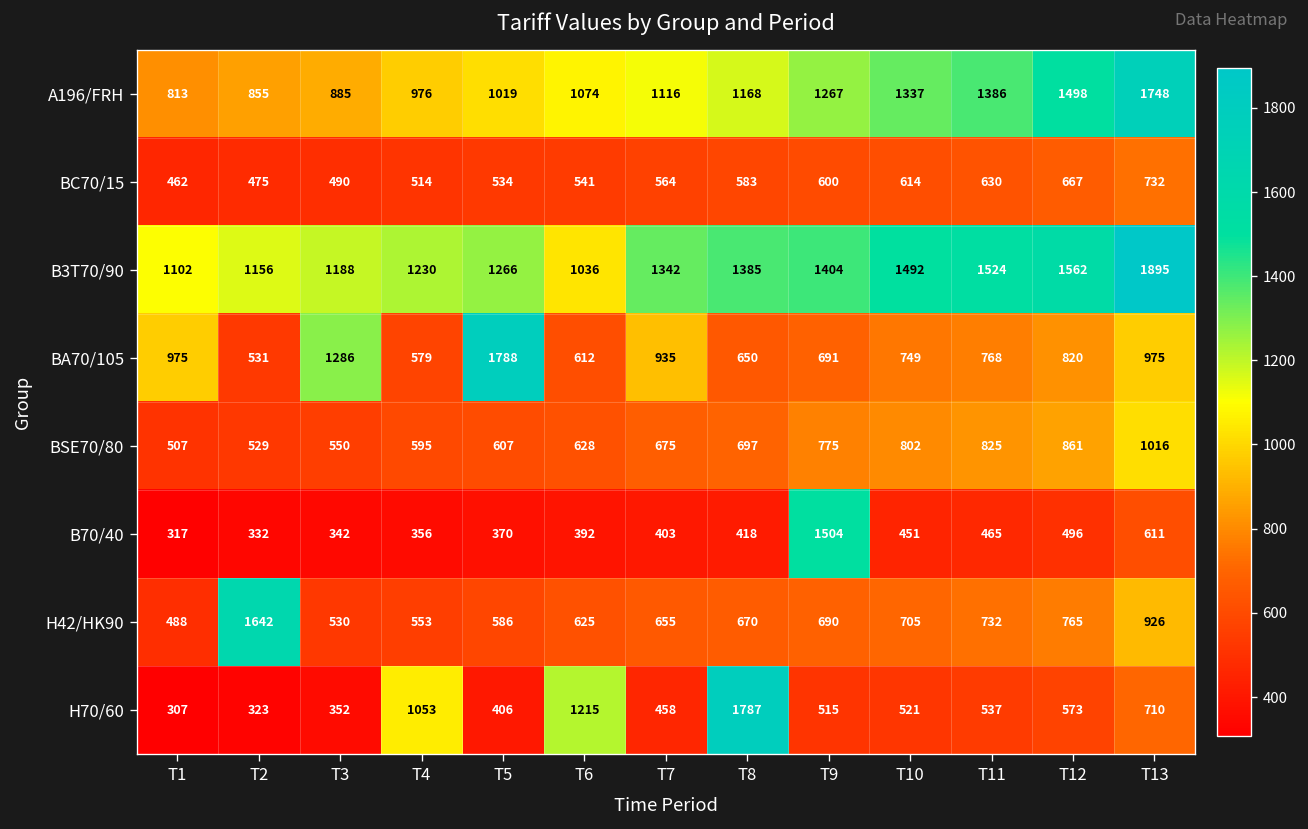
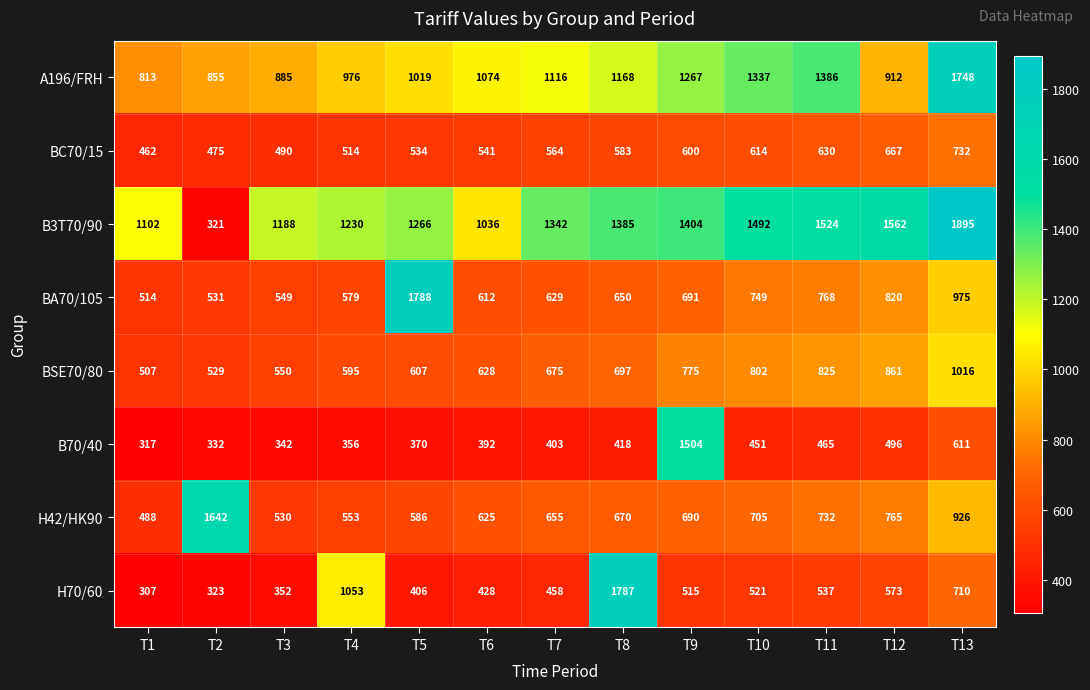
A196/FRH, T12: 1498 -> 912
B3T70/90, T2: 1156 -> 321
BA70/105, T1: 975 -> 514
BA70/105, T3: 1286 -> 549
BA70/105, T7: 935 -> 629
H70/60, T6: 1215 -> 428
